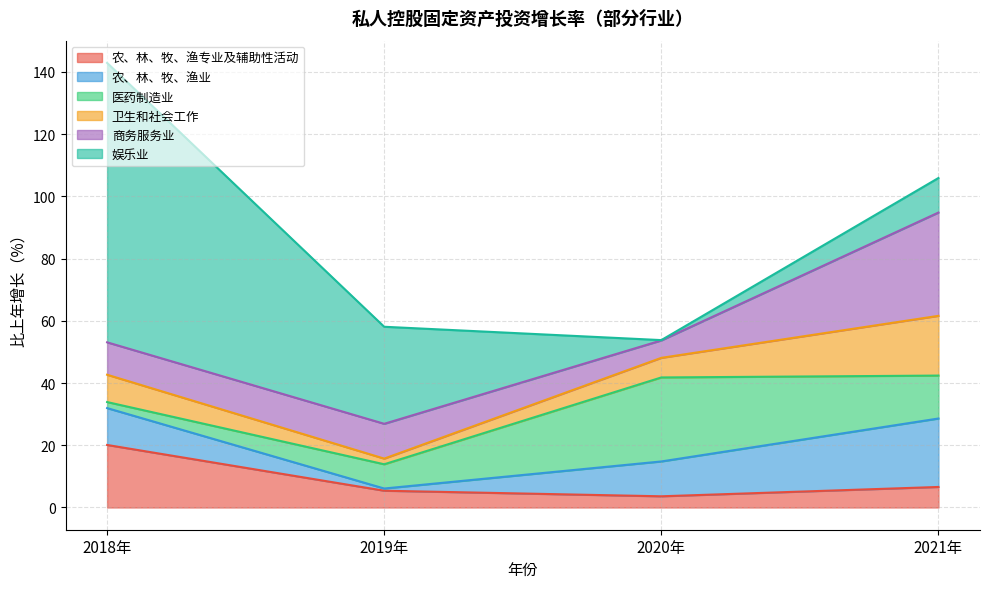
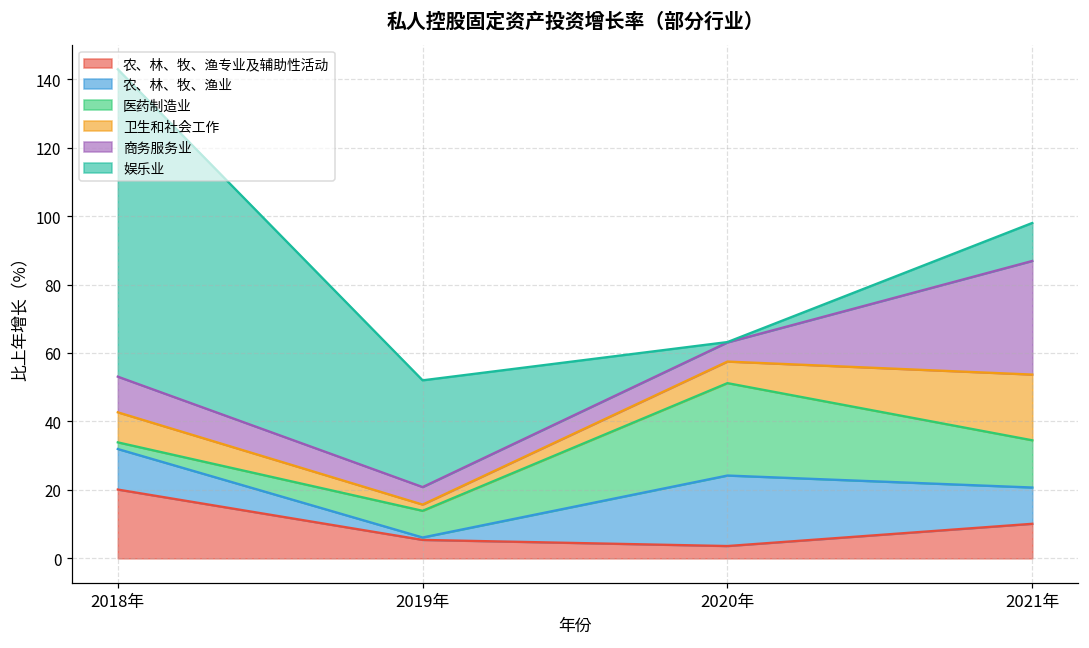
商务服务业, 2019年: 11 -> 5
农、林、牧、渔业, 2020年: 11 -> 21
农、林、牧、渔专业及辅助性活动, 2021年: 7 -> 10
农、林、牧、渔业, 2021年: 22 -> 11
